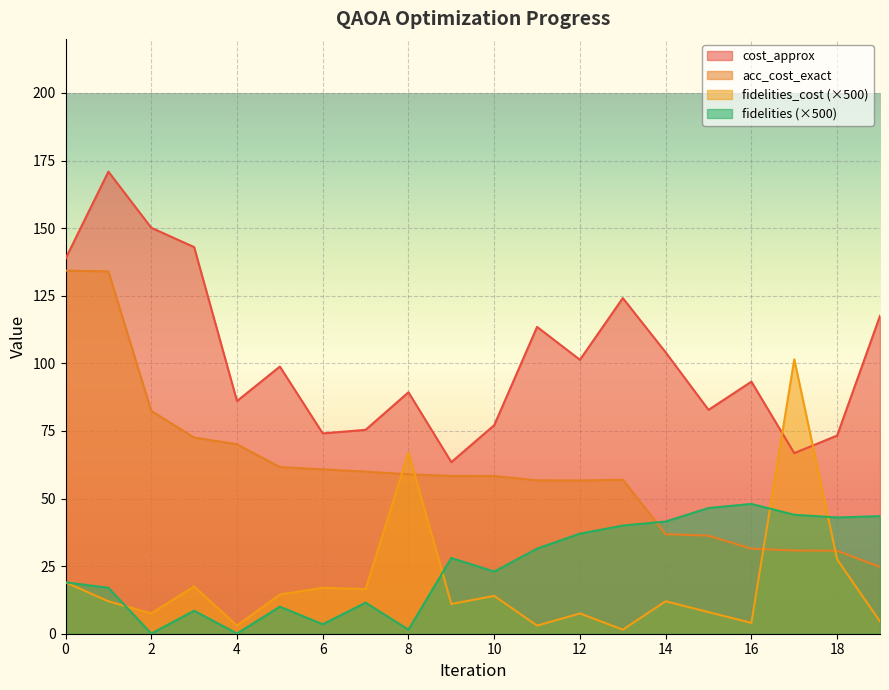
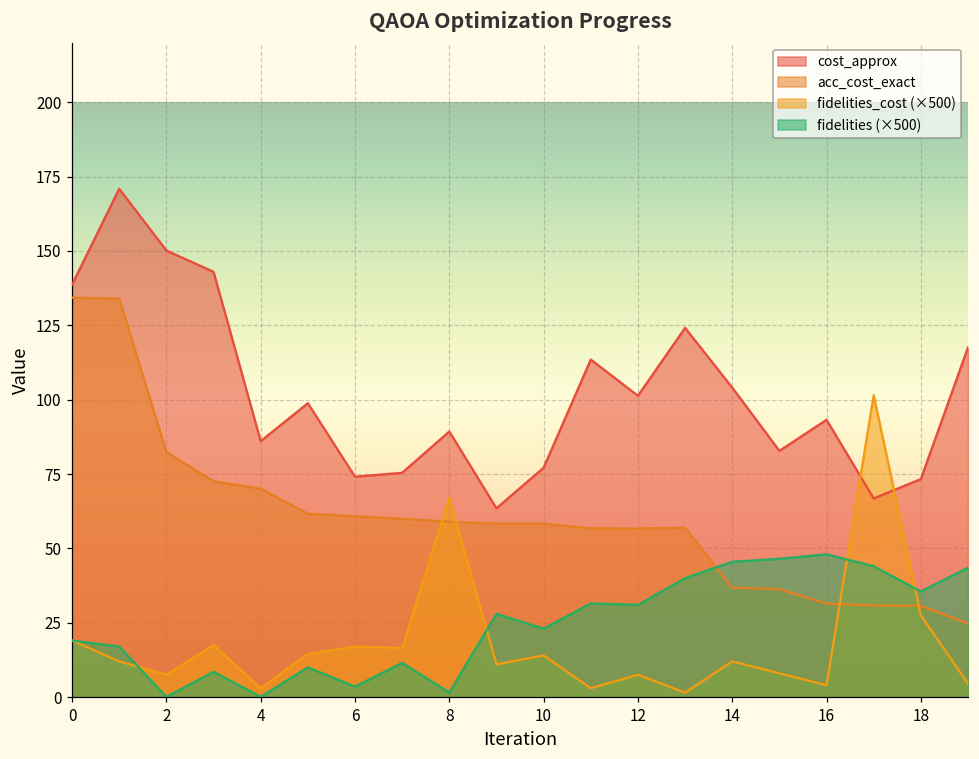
fidelities (×500), 12: 37 -> 31
fidelities (×500), 14: 42 -> 46
fidelities (×500), 18: 43 -> 36
